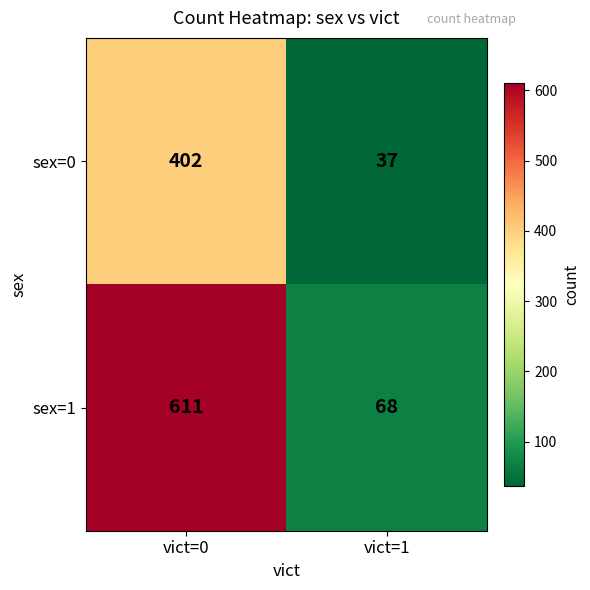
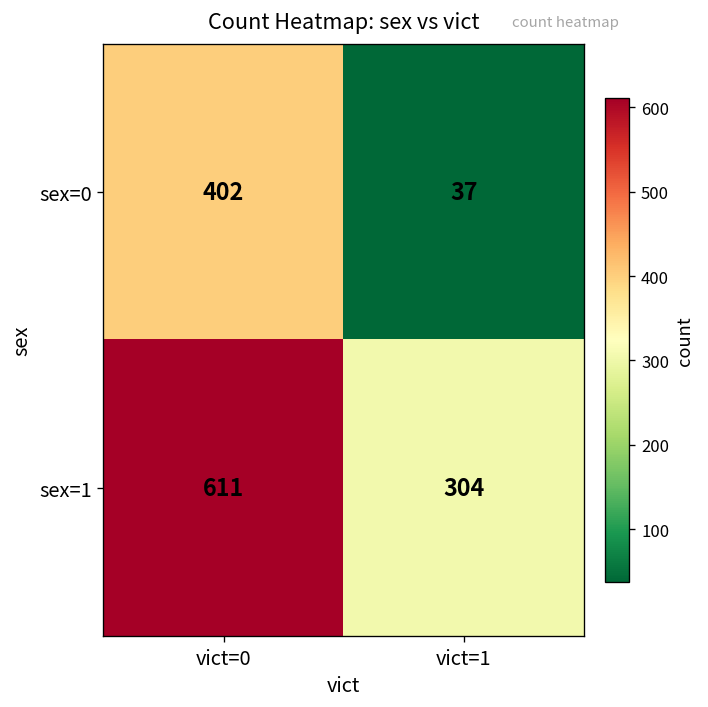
sex=1, vict=1: 68 -> 304
